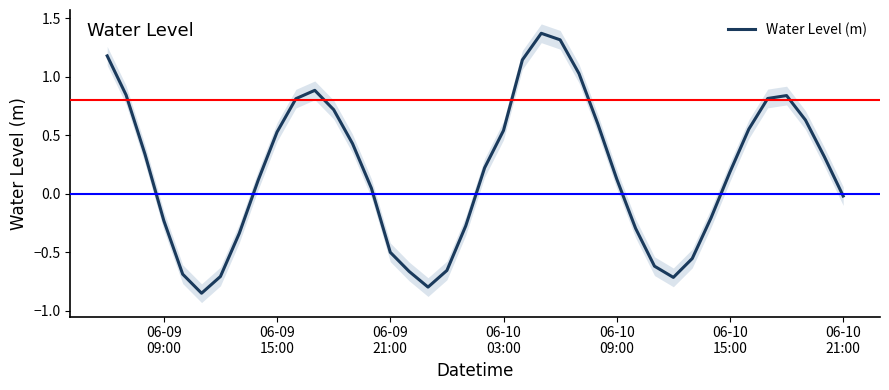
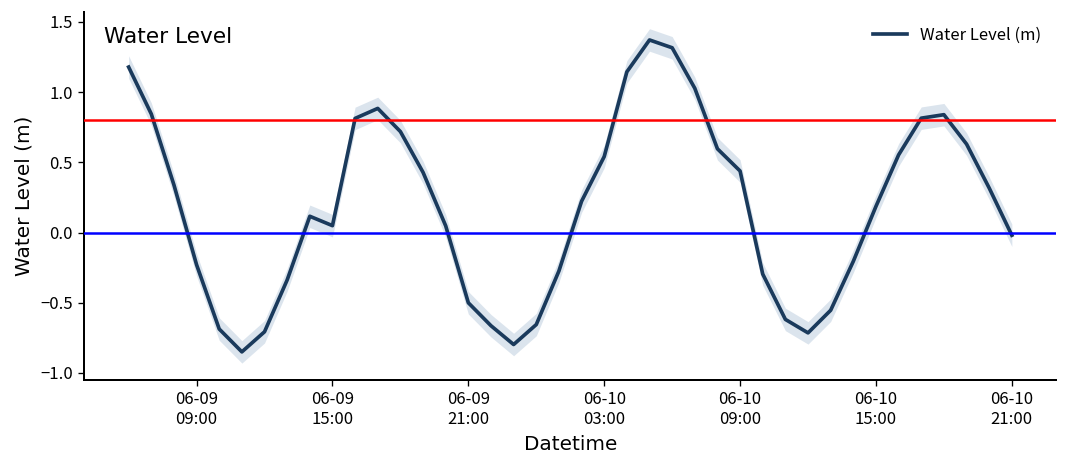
Water Level (m), 06-09 15:00: 0.53 -> 0.05
Water Level (m), 06-10 09:00: 0.13 -> 0.44
